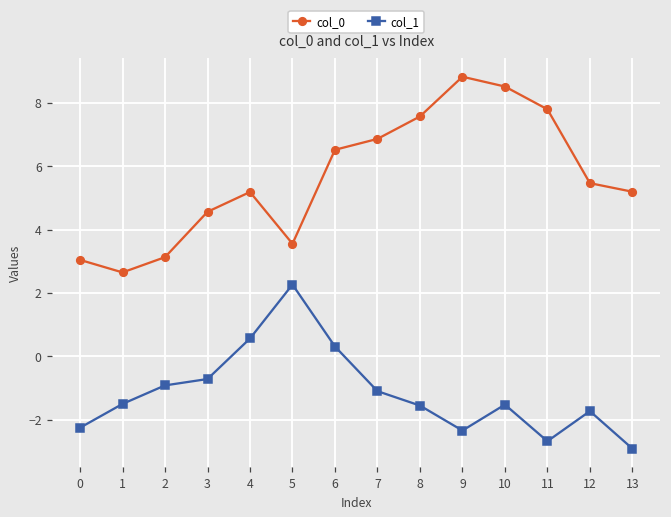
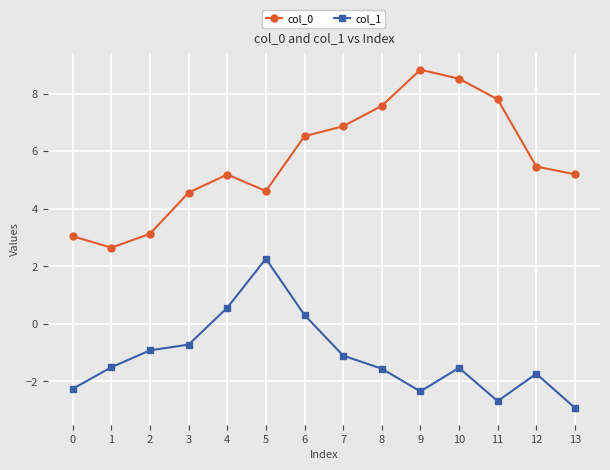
col_0, 5: 3.6 -> 4.6
